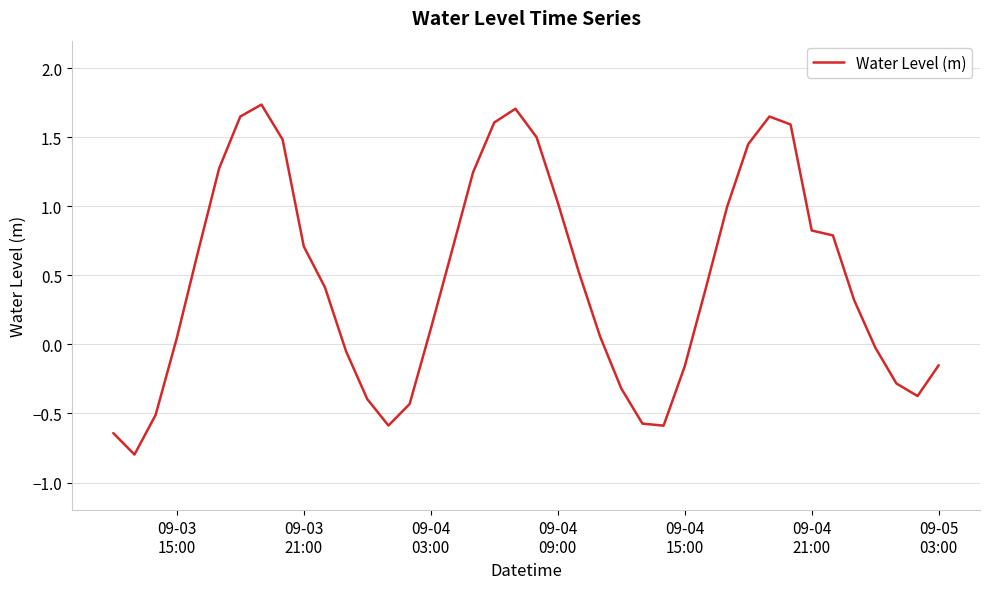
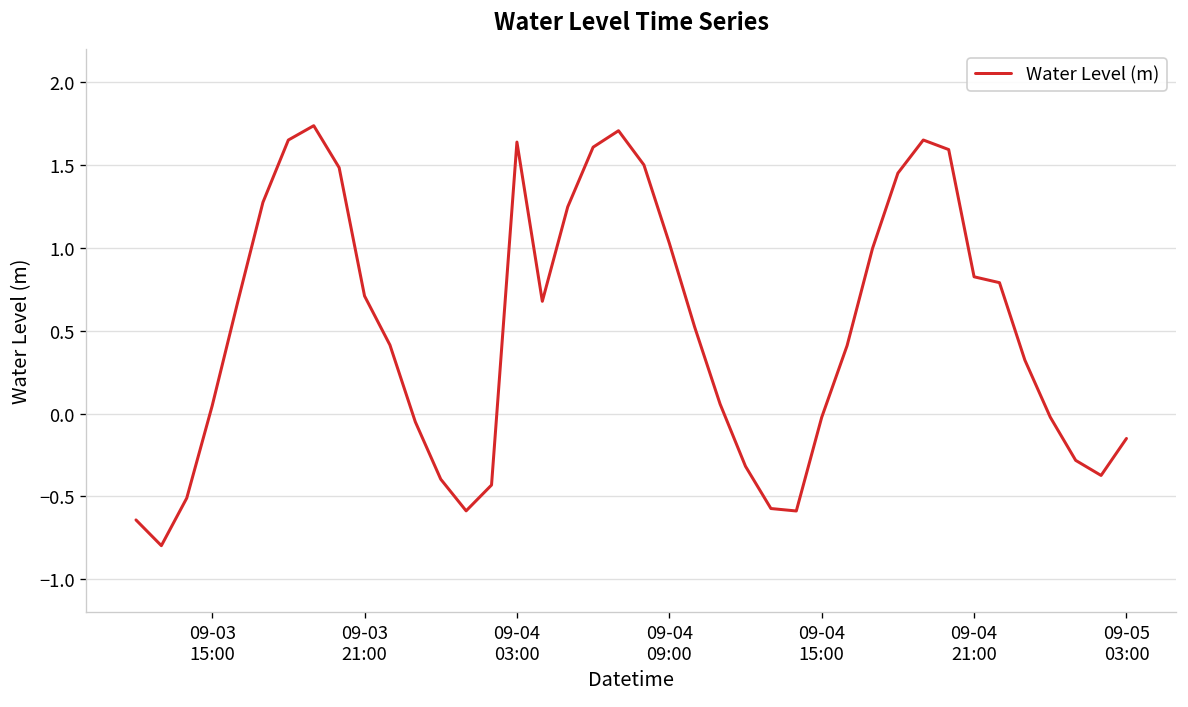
09-04 03:00: 0.11 -> 1.64
09-04 15:00: -0.16 -> -0.02
